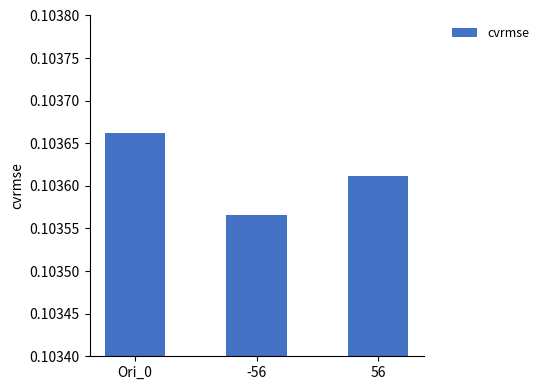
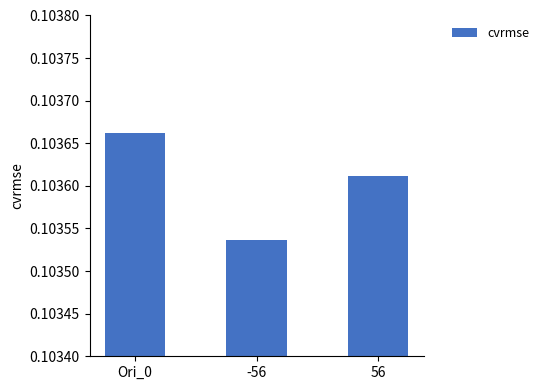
-56: 0.10357 -> 0.10354
